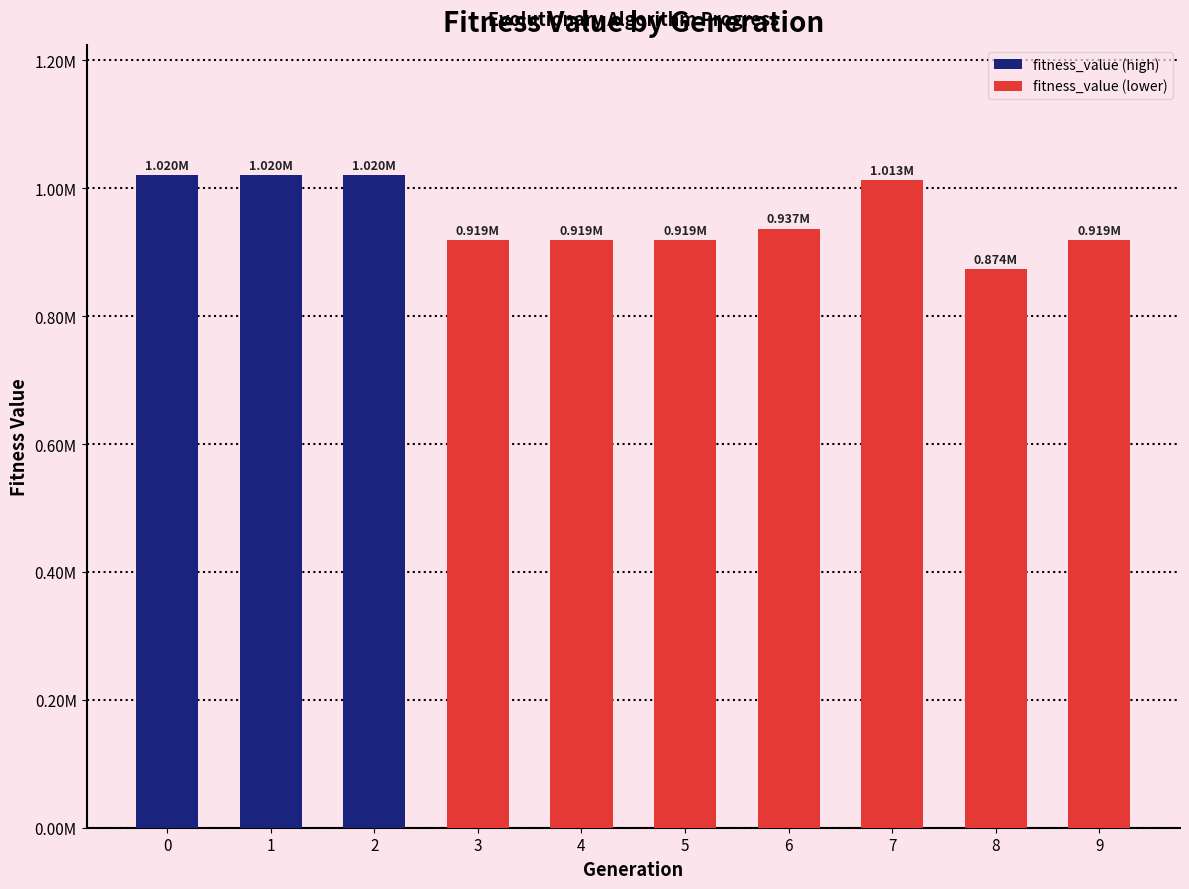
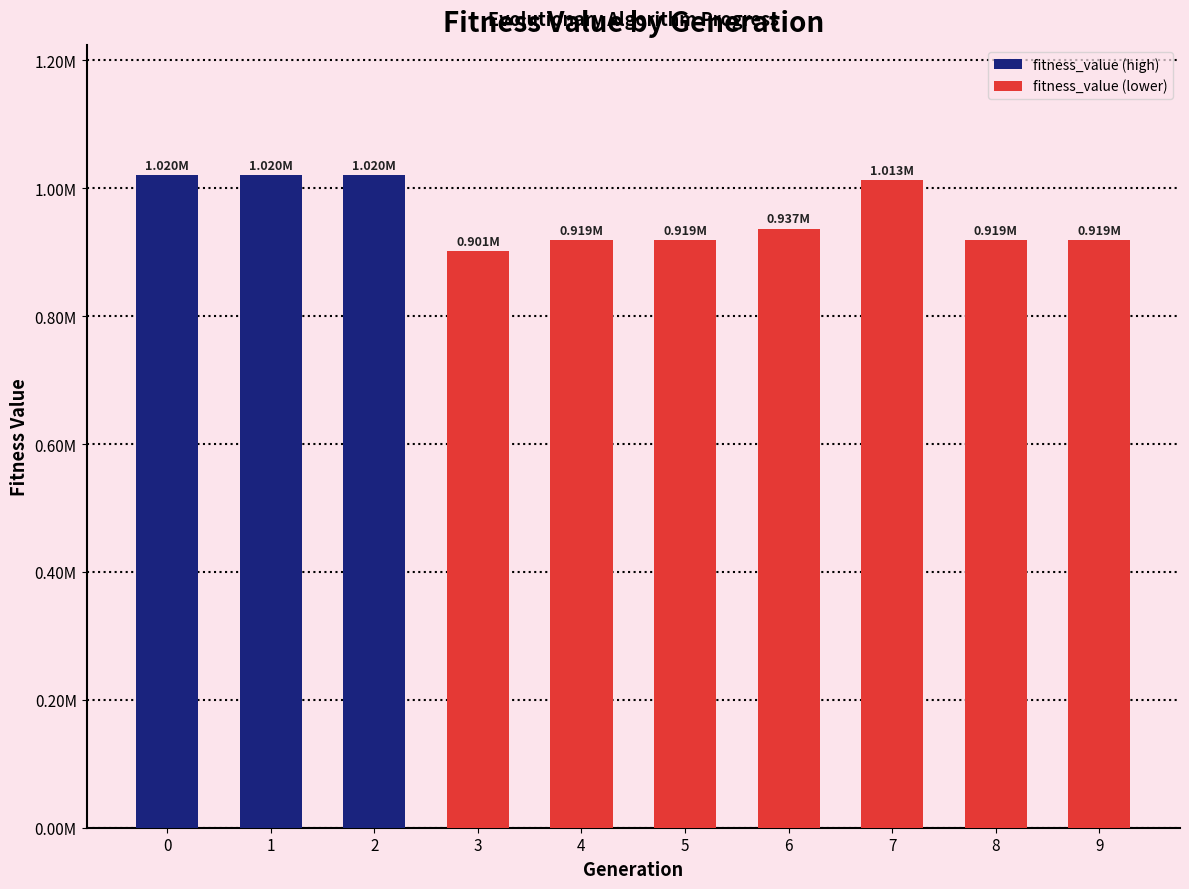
3: 0.919M -> 0.901M
8: 0.874M -> 0.919M
